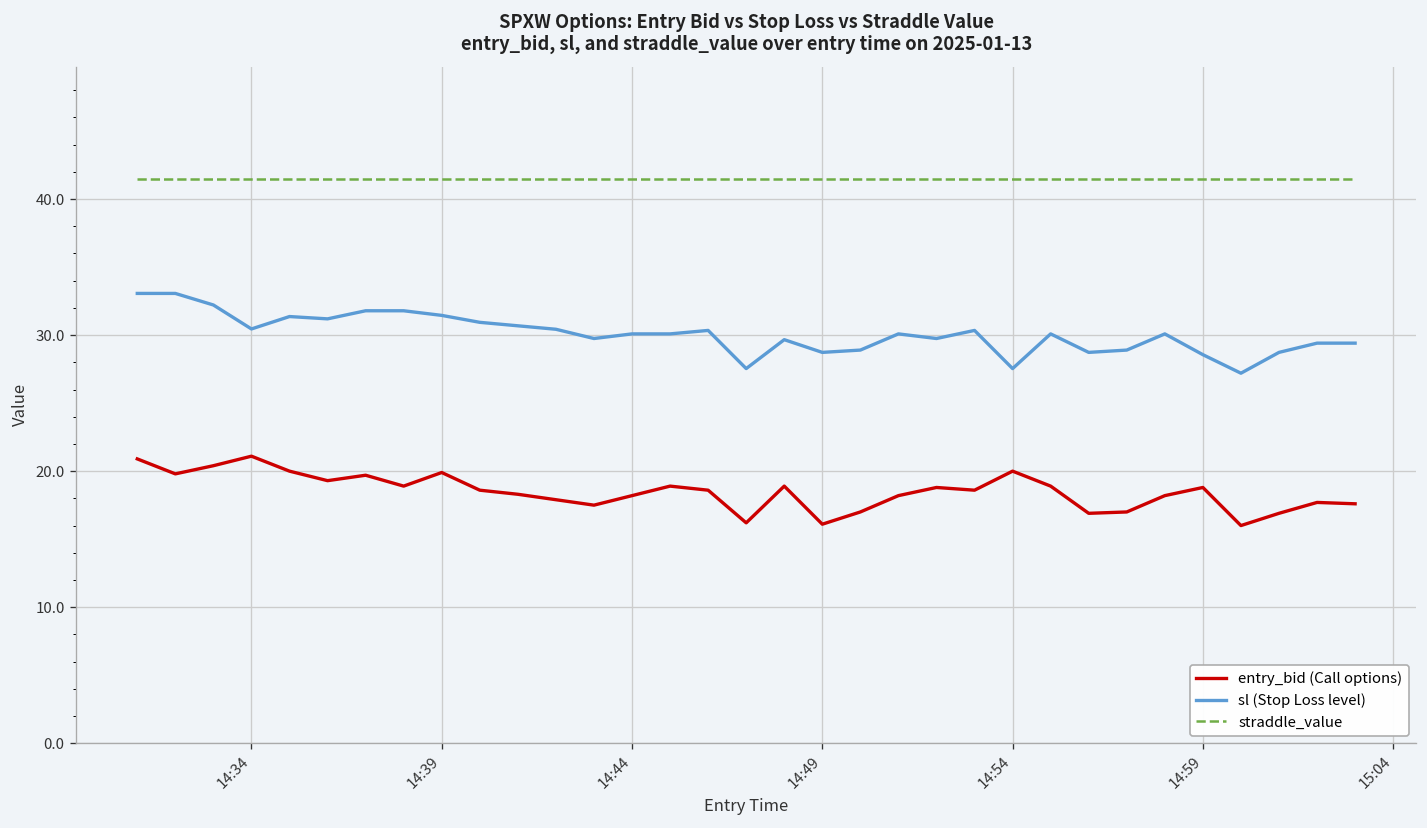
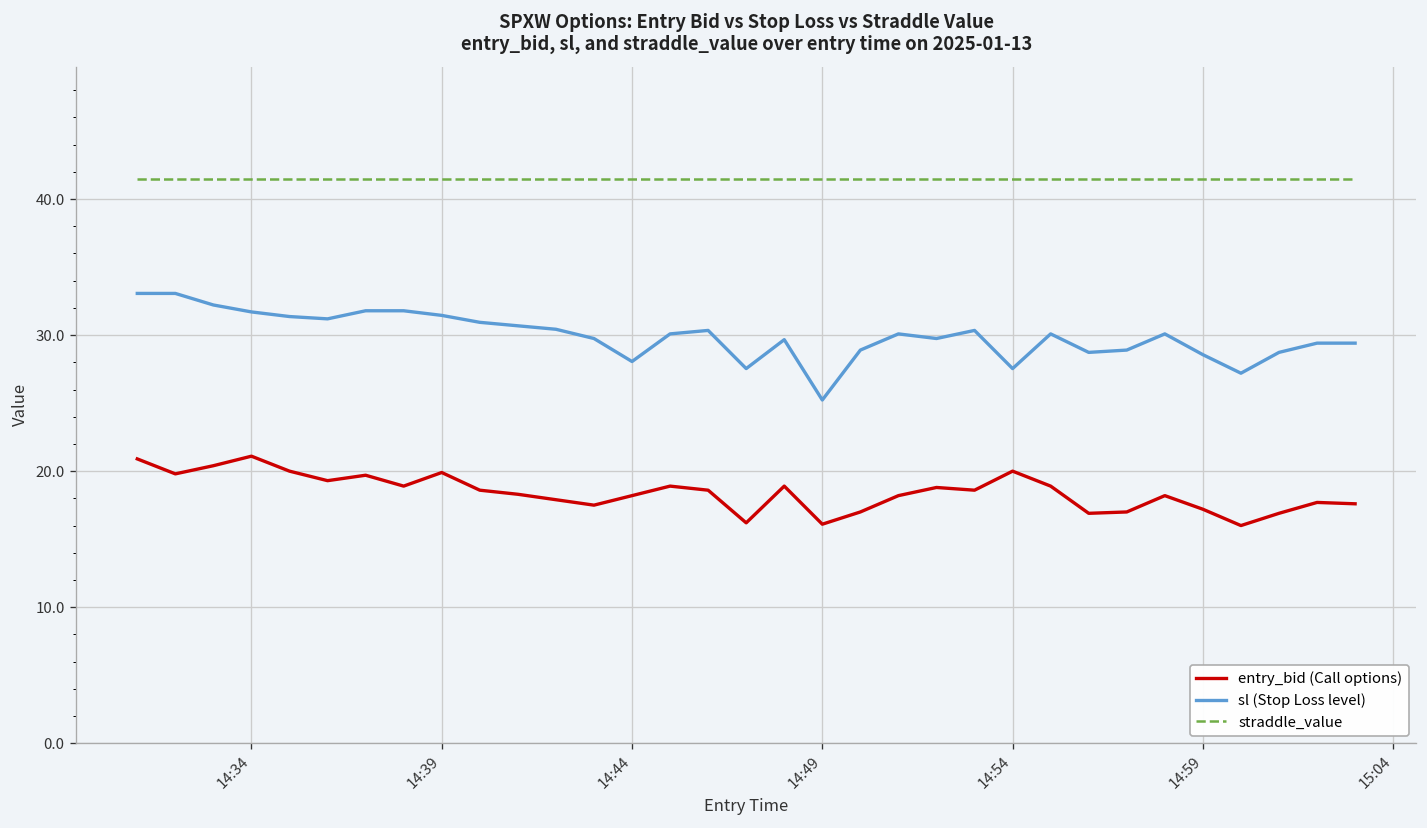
sl (Stop Loss level), 14:34: 30.5 -> 31.7
sl (Stop Loss level), 14:44: 30.1 -> 28.1
sl (Stop Loss level), 14:49: 28.7 -> 25.2
entry_bid (Call options), 14:59: 18.8 -> 17.2
